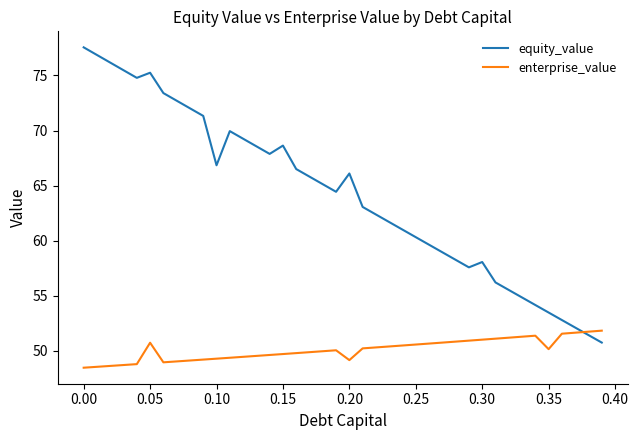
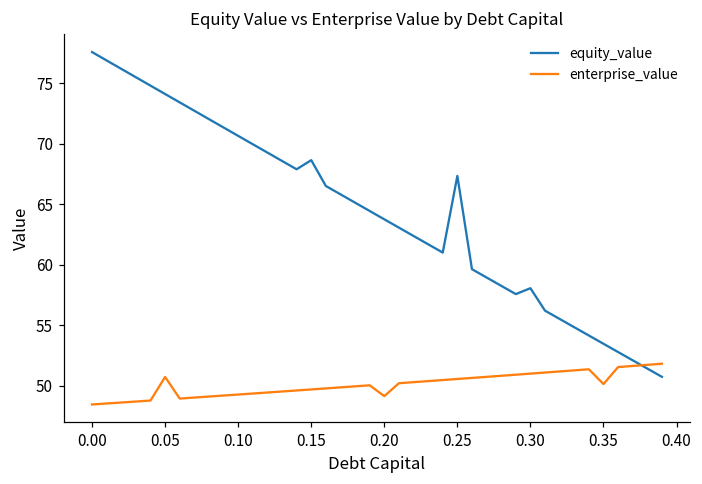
equity_value, 0.05: 75.2 -> 74.1
equity_value, 0.10: 66.8 -> 70.6
equity_value, 0.20: 66.1 -> 63.7
equity_value, 0.25: 60.3 -> 67.3
